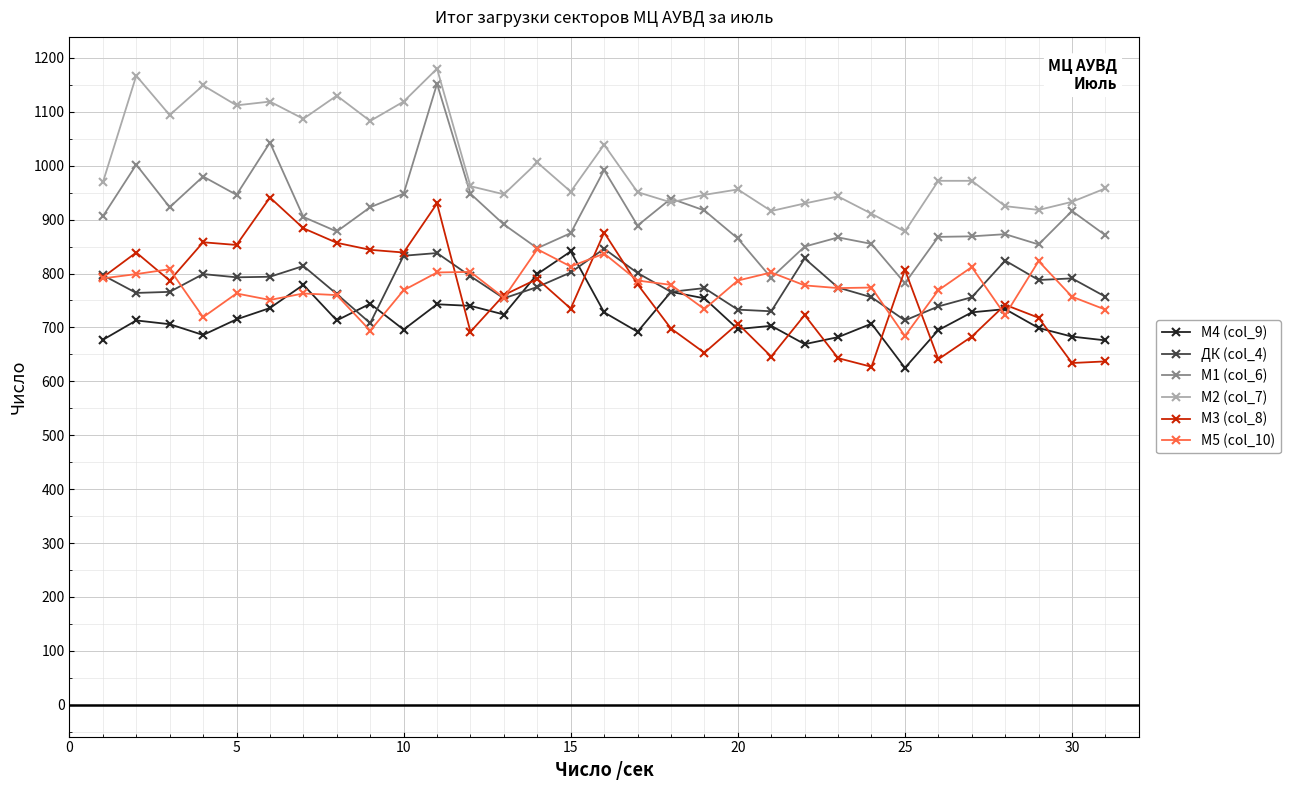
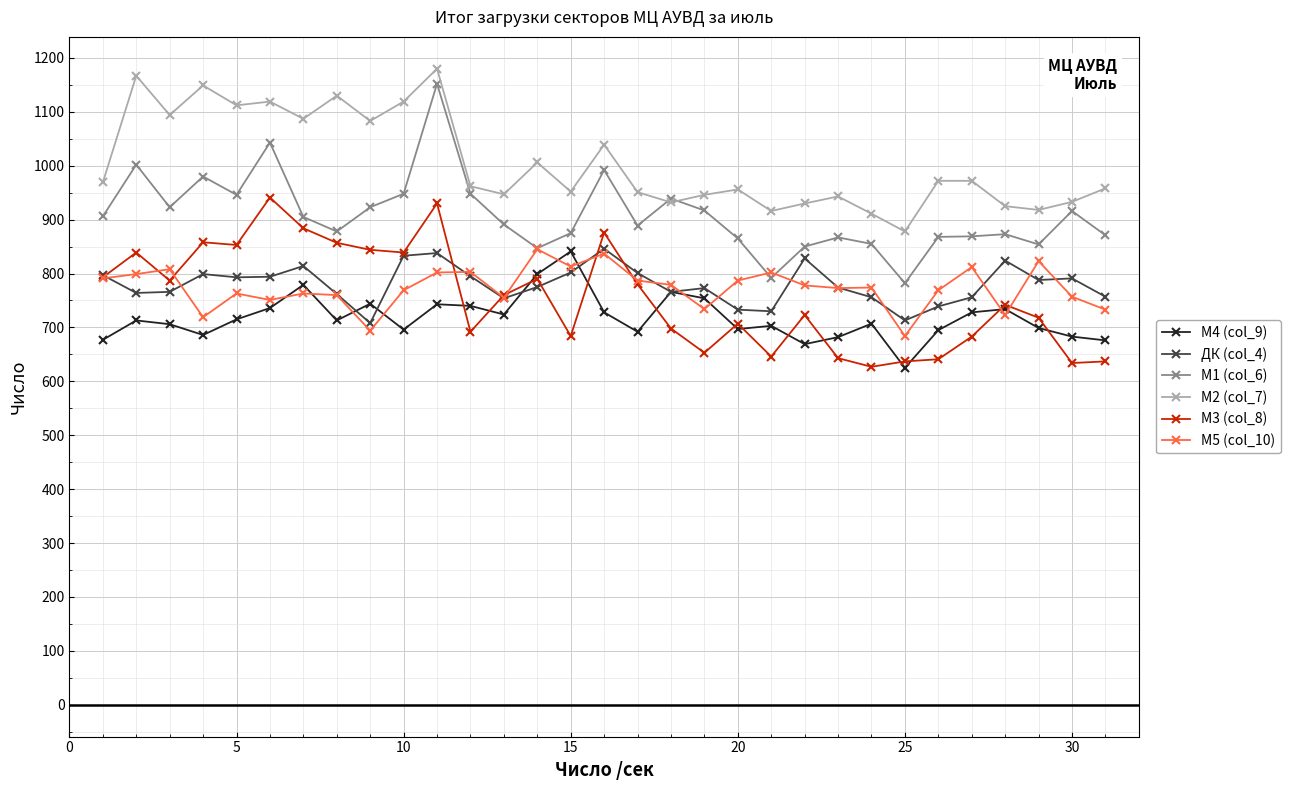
М3 (col_8), 15: 740 -> 680
М3 (col_8), 25: 810 -> 640
